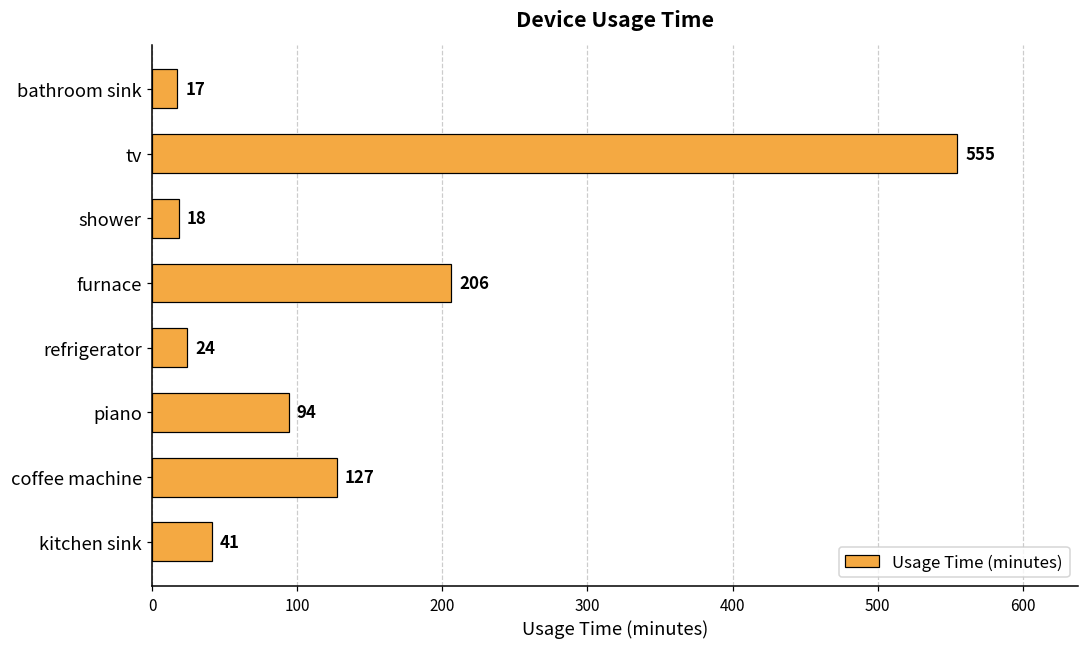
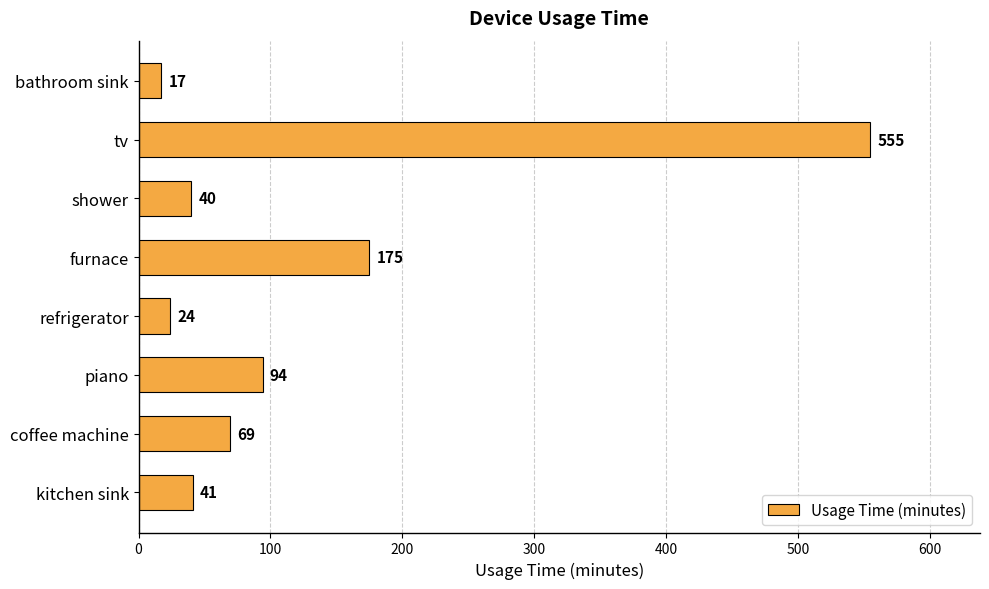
shower: 18 -> 40
furnace: 206 -> 175
coffee machine: 127 -> 69
